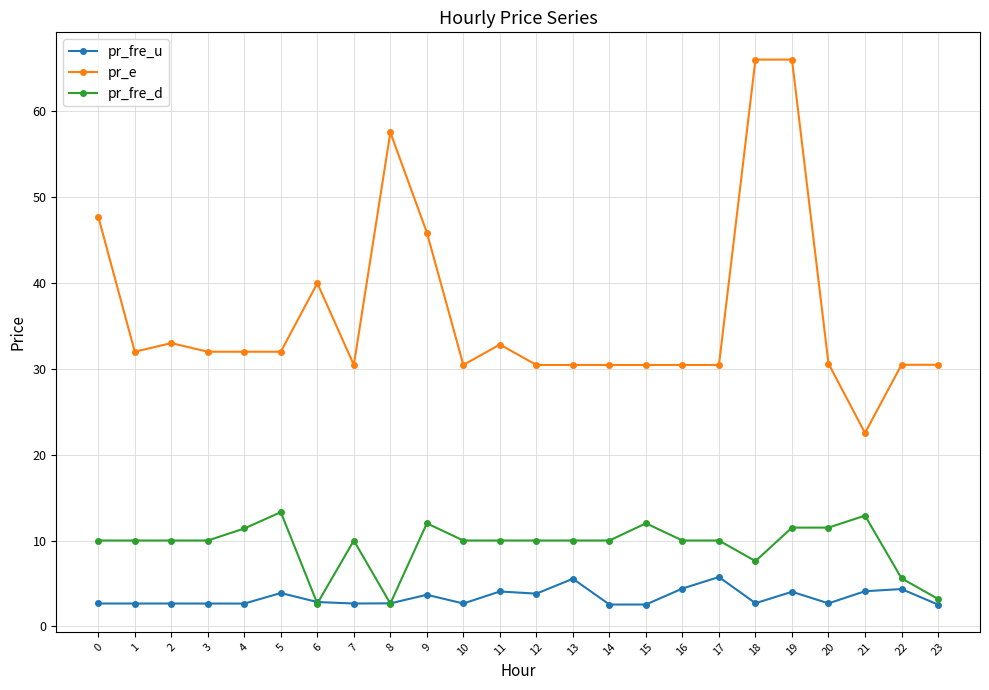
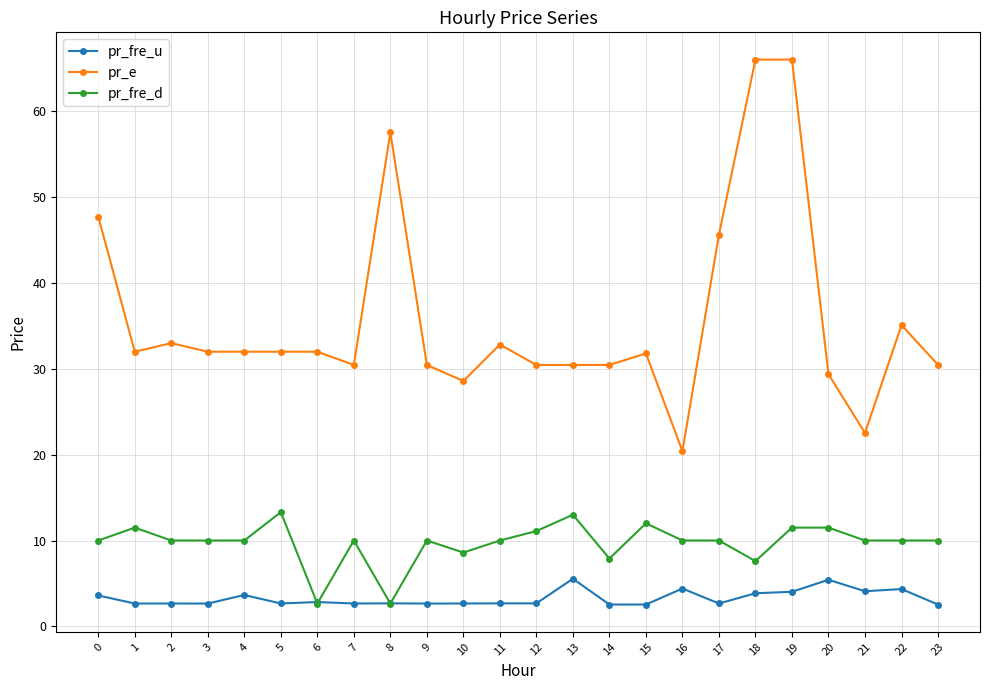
pr_fre_u, 0: 3 -> 4
pr_fre_d, 1: 10 -> 12
pr_fre_u, 4: 3 -> 4
pr_fre_d, 4: 11 -> 10
pr_fre_u, 5: 4 -> 3
pr_e, 6: 40 -> 32
pr_fre_u, 9: 4 -> 3
pr_e, 9: 46 -> 30
pr_fre_d, 9: 12 -> 10
pr_e, 10: 30 -> 29
pr_fre_d, 10: 10 -> 9
pr_fre_u, 11: 4 -> 3
pr_fre_u, 12: 4 -> 3
pr_fre_d, 12: 10 -> 11
pr_fre_d, 13: 10 -> 13
pr_fre_d, 14: 10 -> 8
pr_e, 15: 30 -> 32
pr_e, 16: 30 -> 20
pr_fre_u, 17: 6 -> 3
pr_e, 17: 30 -> 46
pr_fre_u, 18: 3 -> 4
pr_fre_u, 20: 3 -> 5
pr_e, 20: 31 -> 29
pr_fre_d, 21: 13 -> 10
pr_e, 22: 30 -> 35
pr_fre_d, 22: 6 -> 10
pr_fre_d, 23: 3 -> 10
